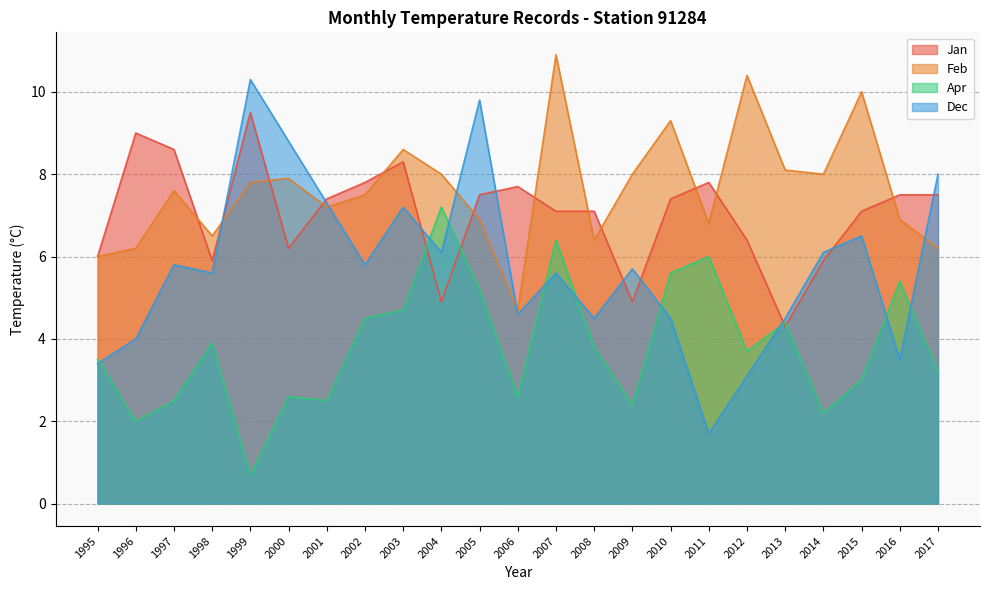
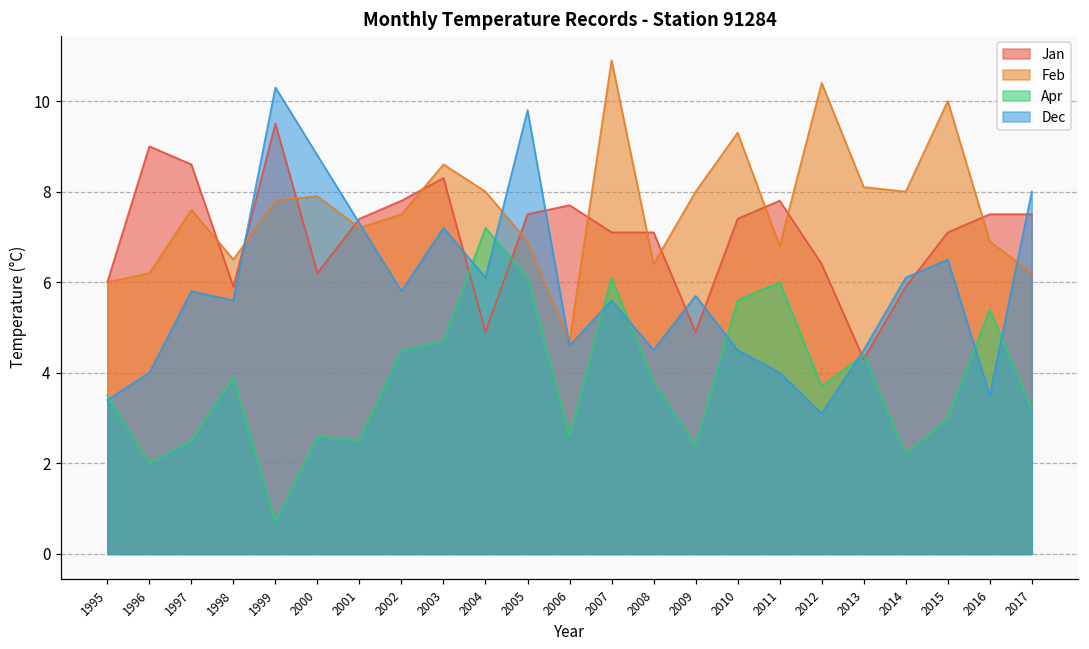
Apr, 2005: 5.2 -> 6.1
Apr, 2007: 6.4 -> 6.1
Dec, 2011: 1.7 -> 4.0
